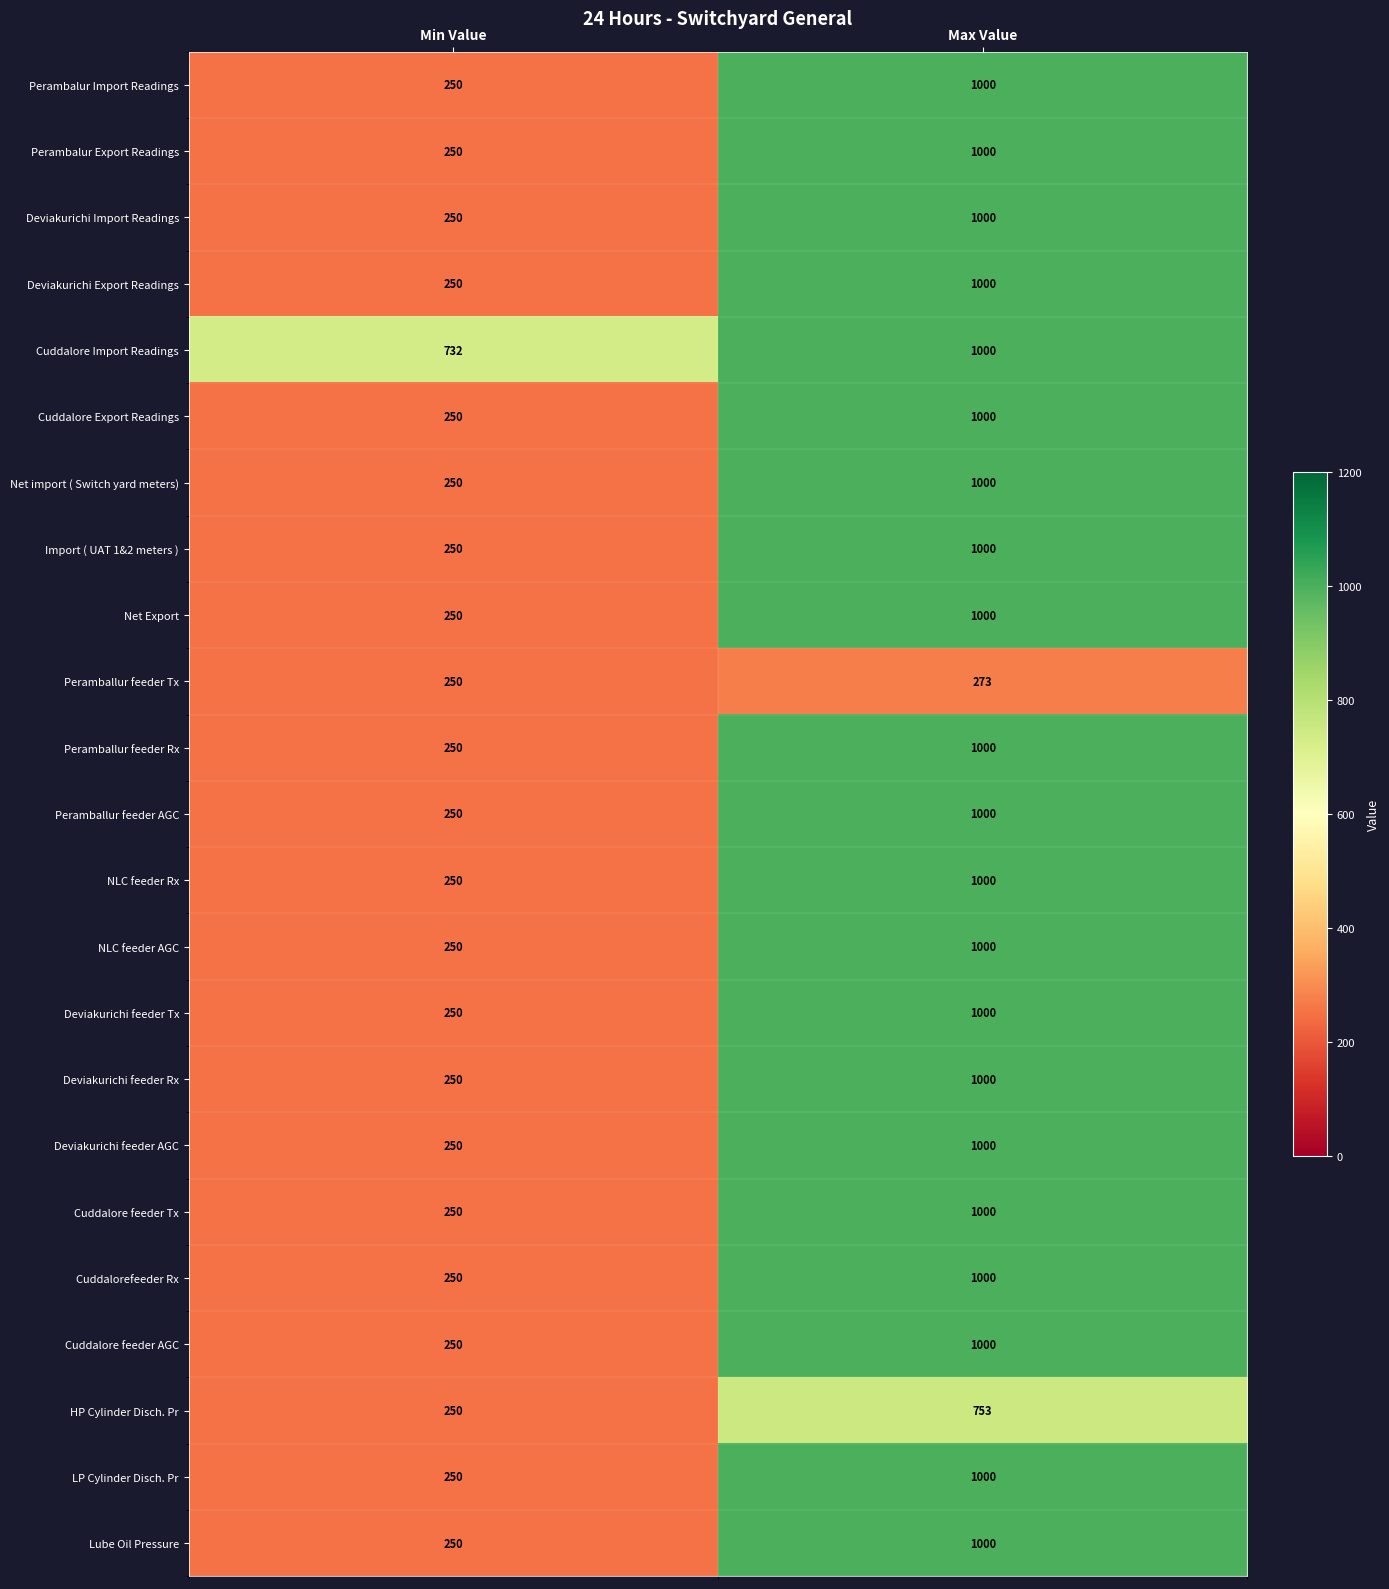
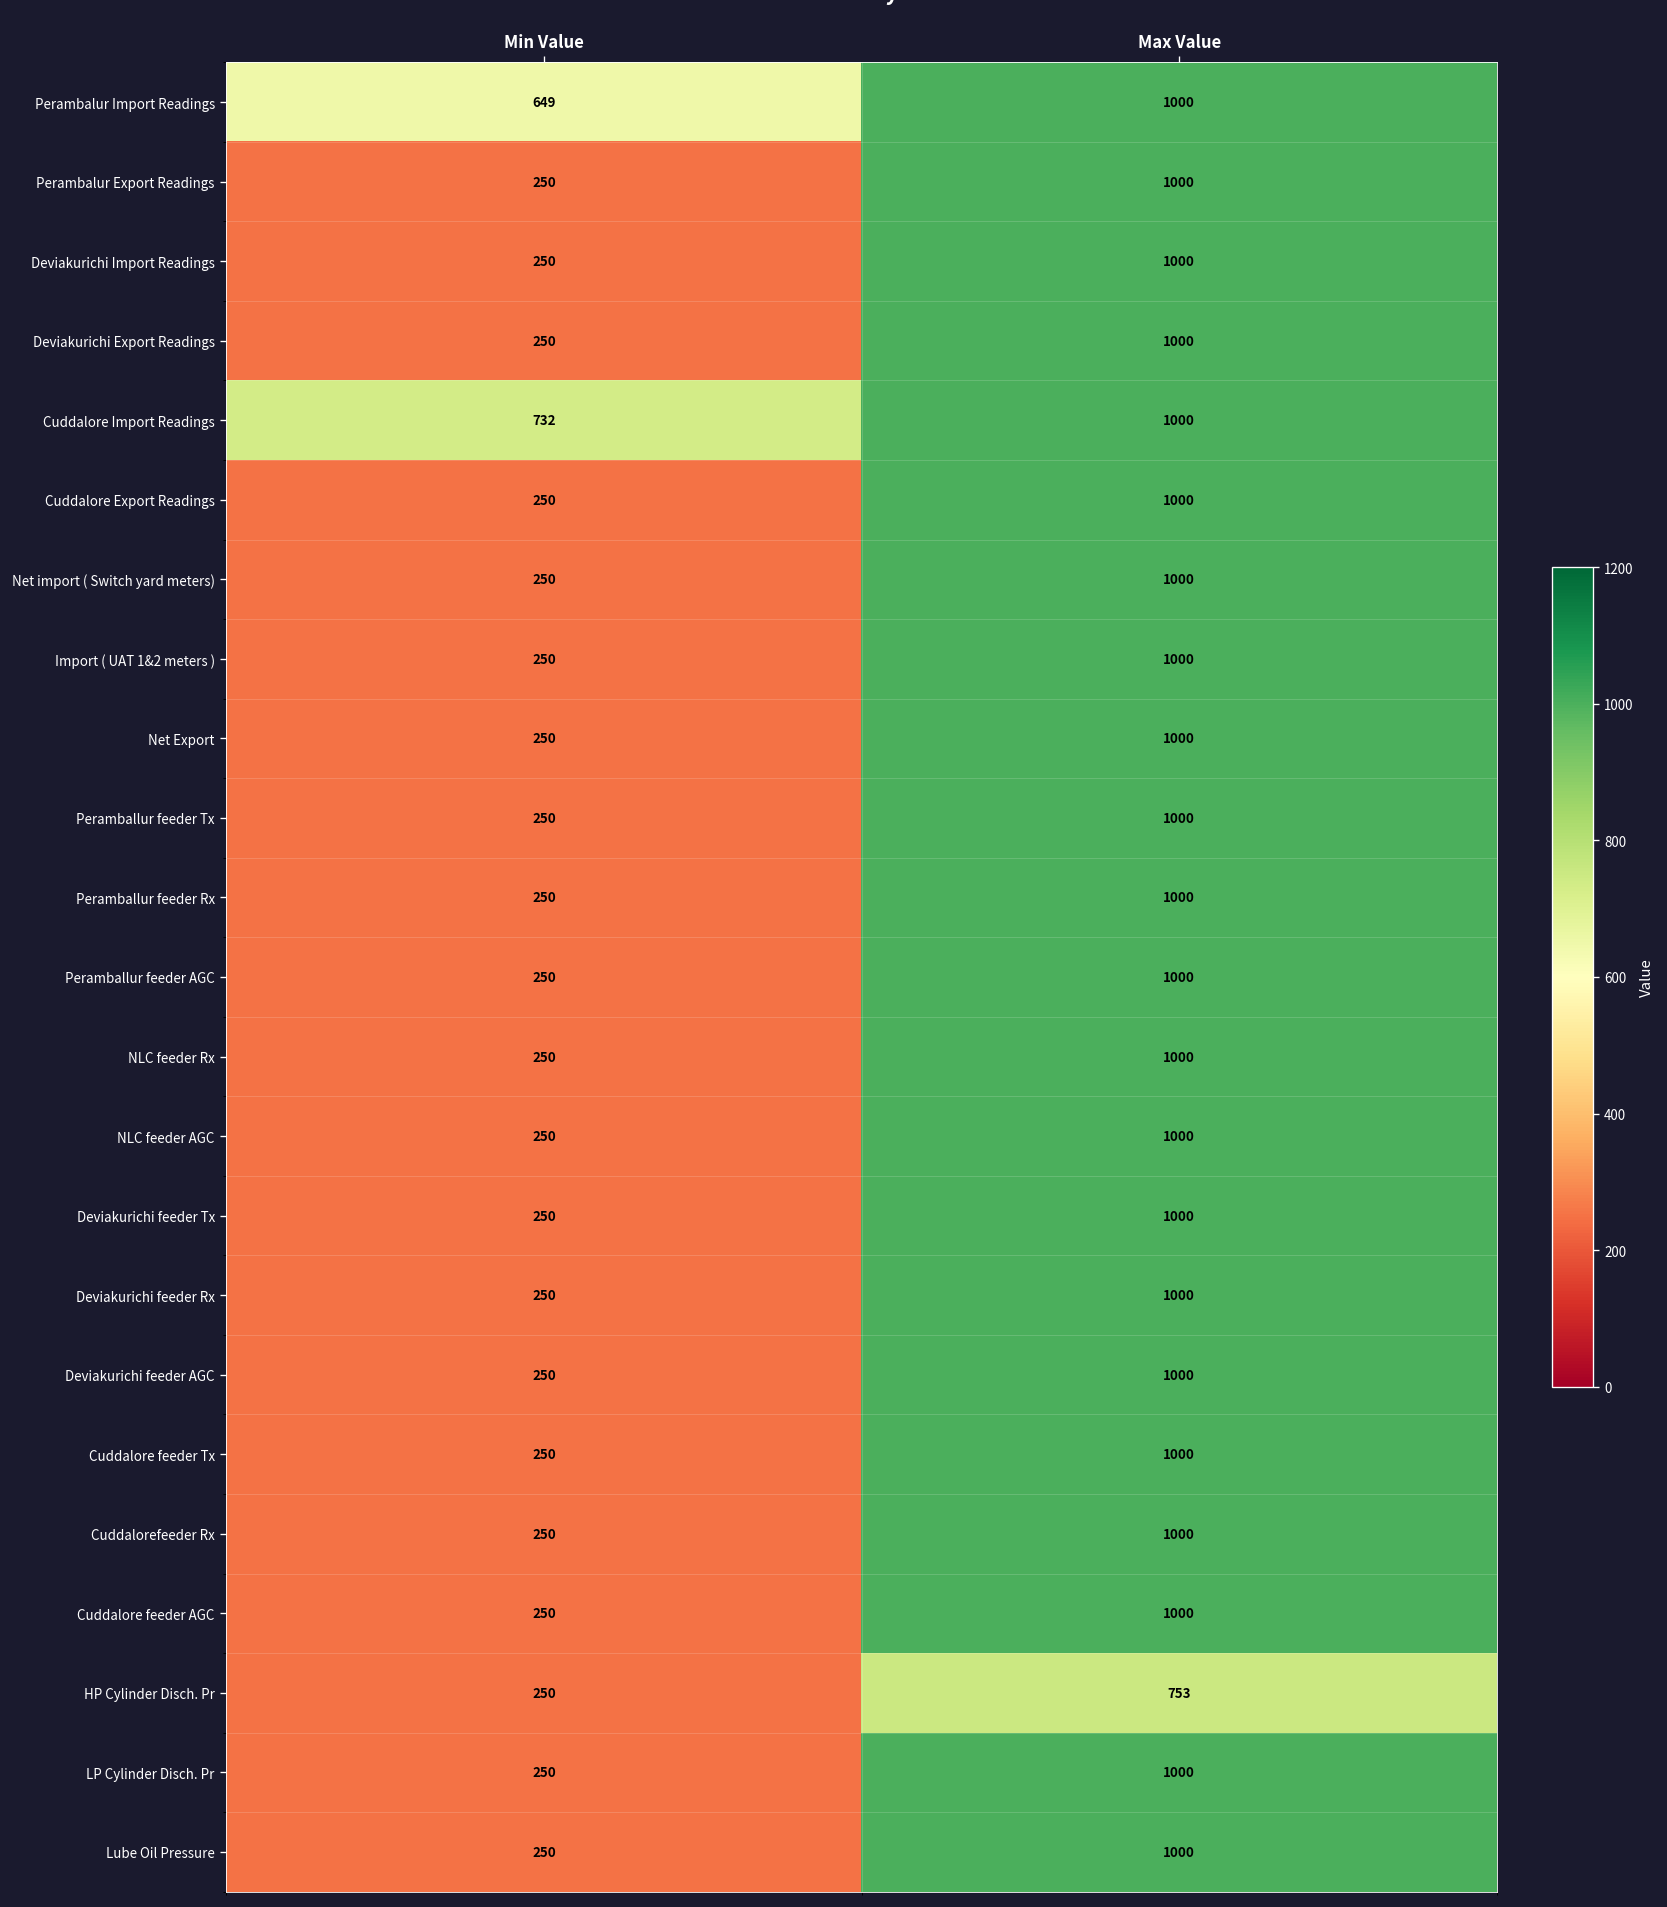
Perambalur Import Readings, Min Value: 250 -> 649
Peramballur feeder Tx, Max Value: 273 -> 1000
